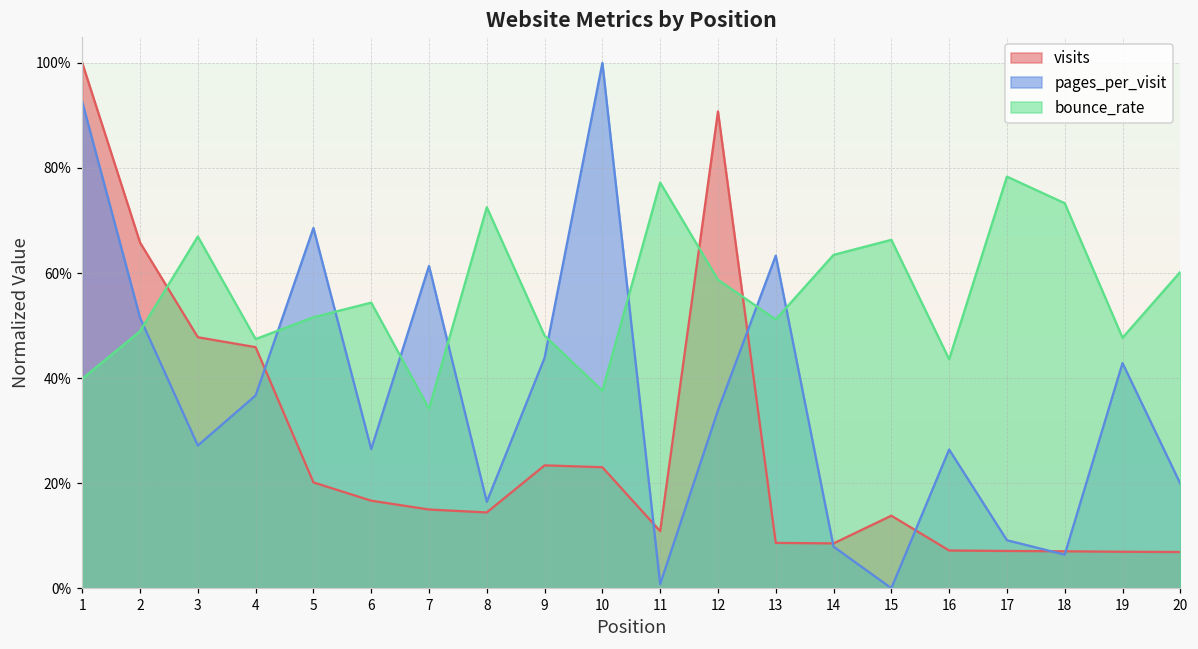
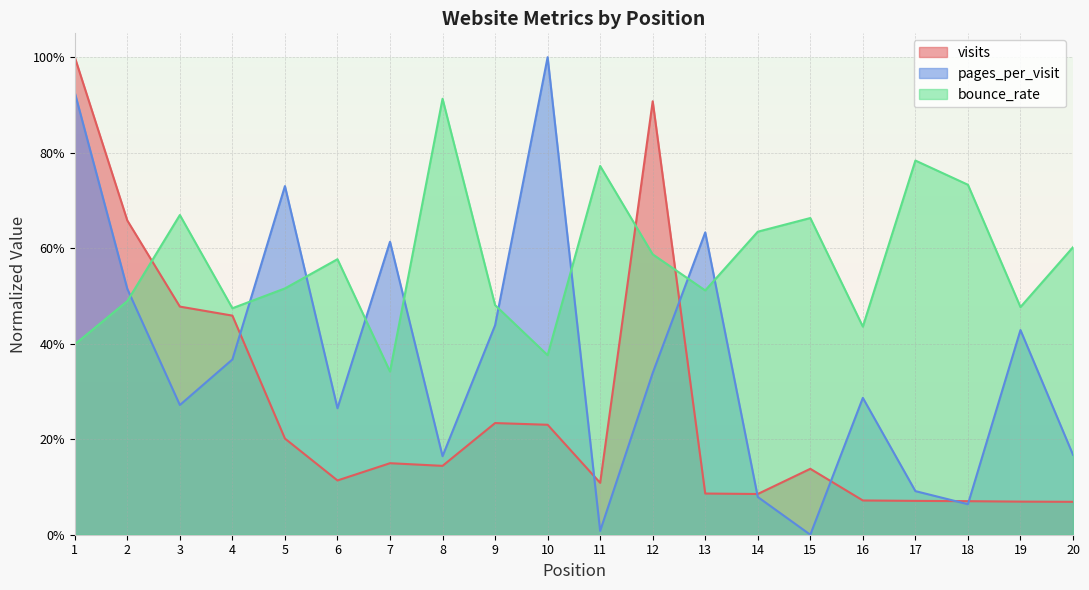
pages_per_visit, 5: 69% -> 73%
visits, 6: 17% -> 11%
bounce_rate, 6: 54% -> 58%
bounce_rate, 8: 73% -> 91%
pages_per_visit, 16: 26% -> 29%
pages_per_visit, 20: 20% -> 17%
